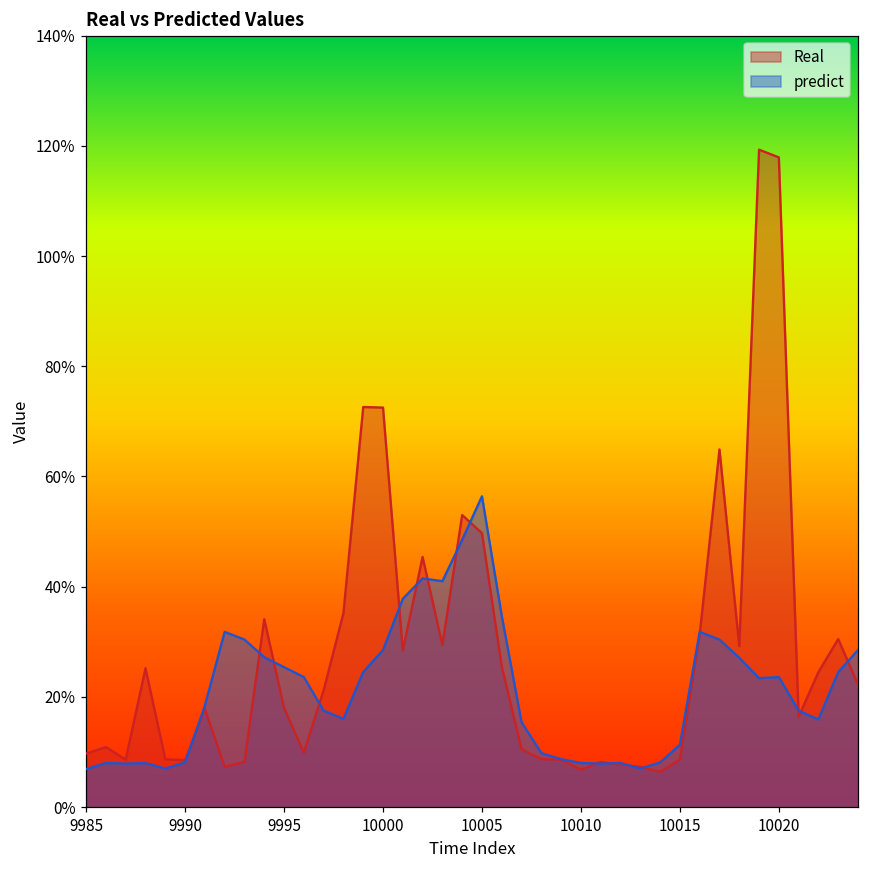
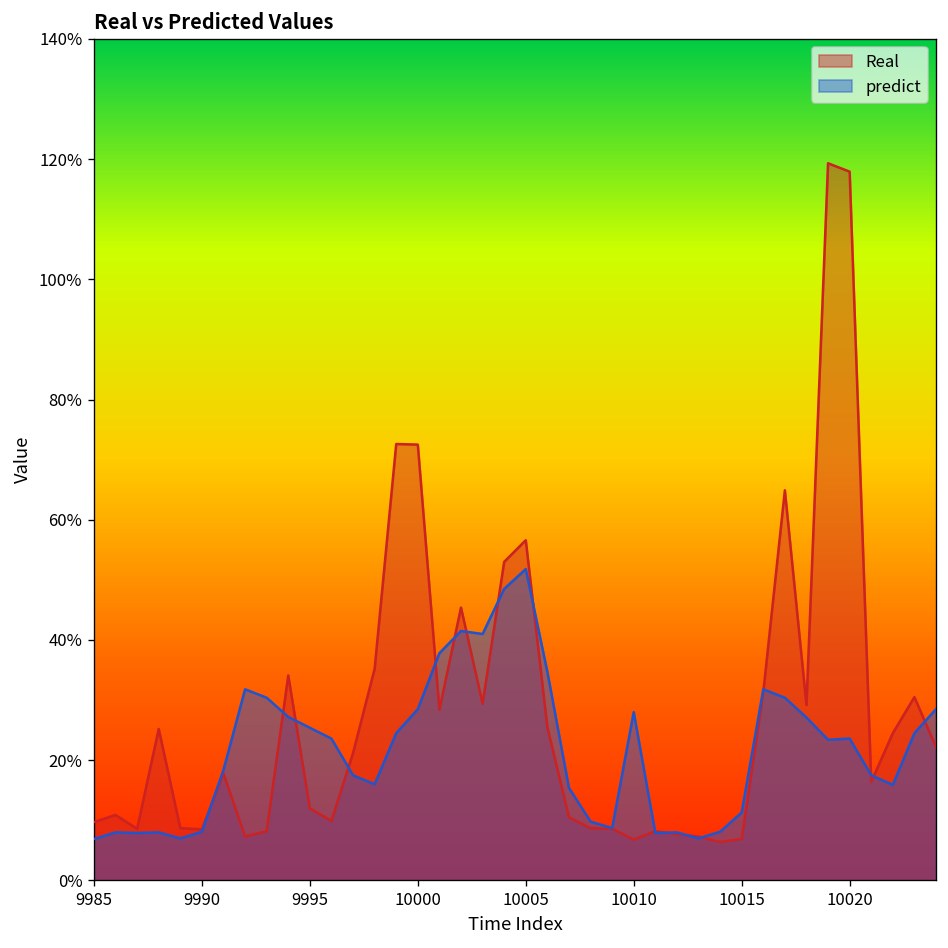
Real, 9995: 18% -> 12%
Real, 10005: 50% -> 57%
predict, 10005: 56% -> 52%
predict, 10010: 8% -> 28%
Real, 10015: 9% -> 7%
